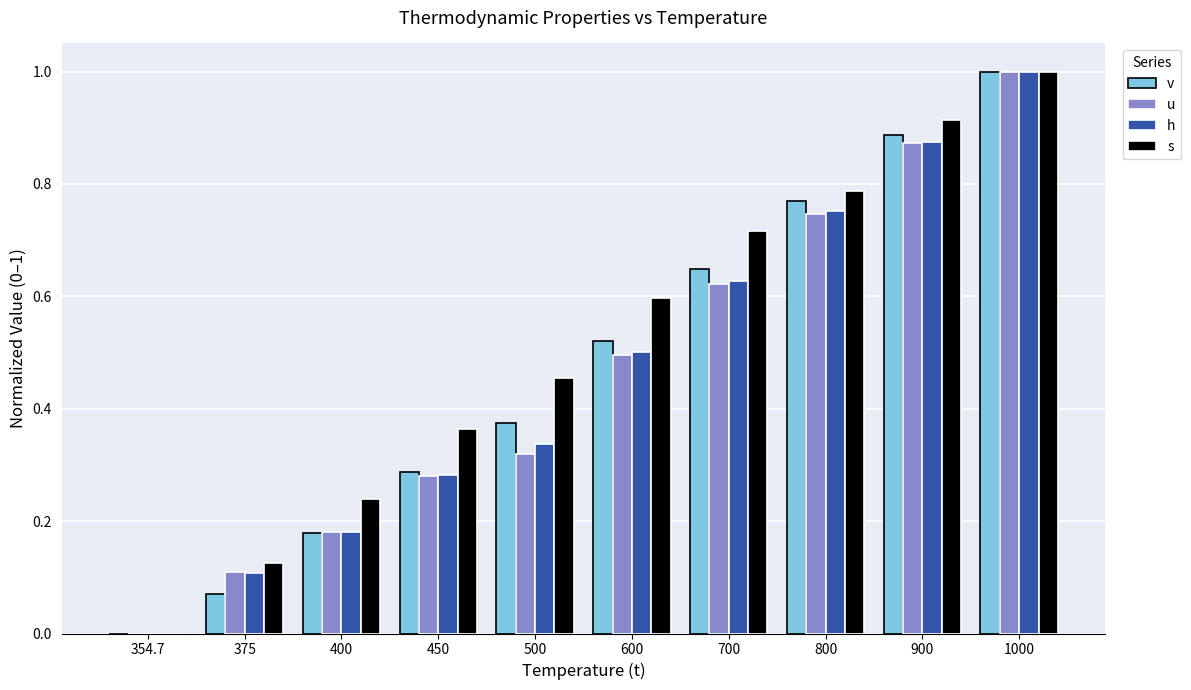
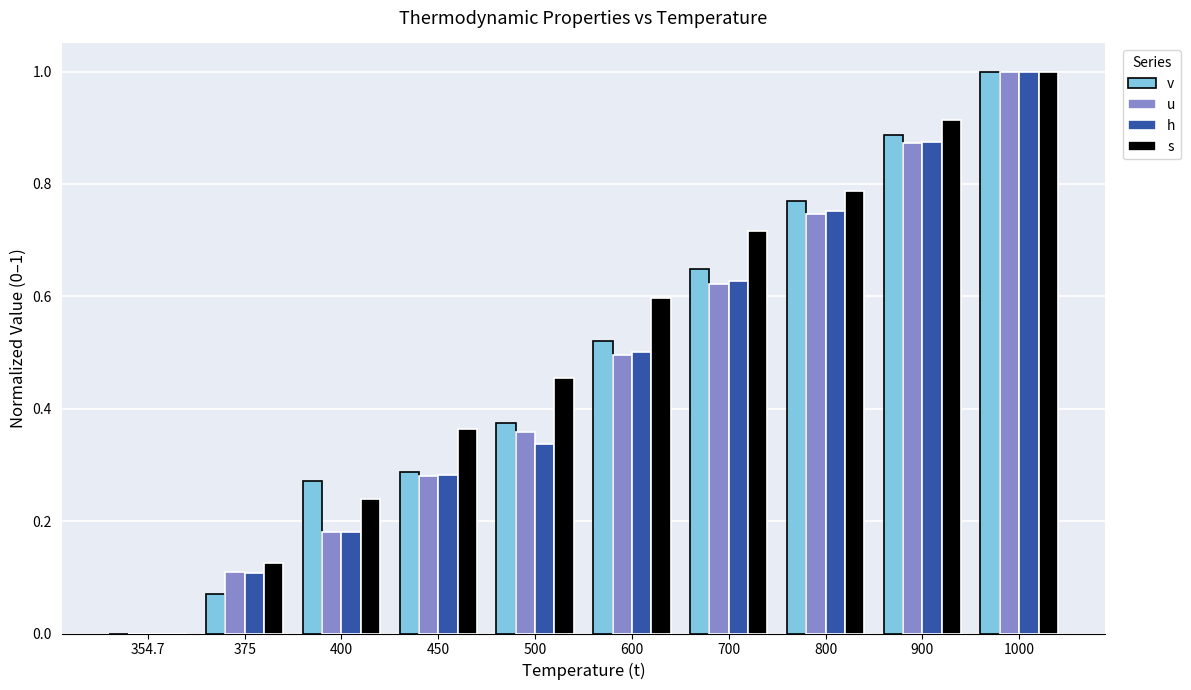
v, 400: 0.18 -> 0.27
u, 500: 0.32 -> 0.36
